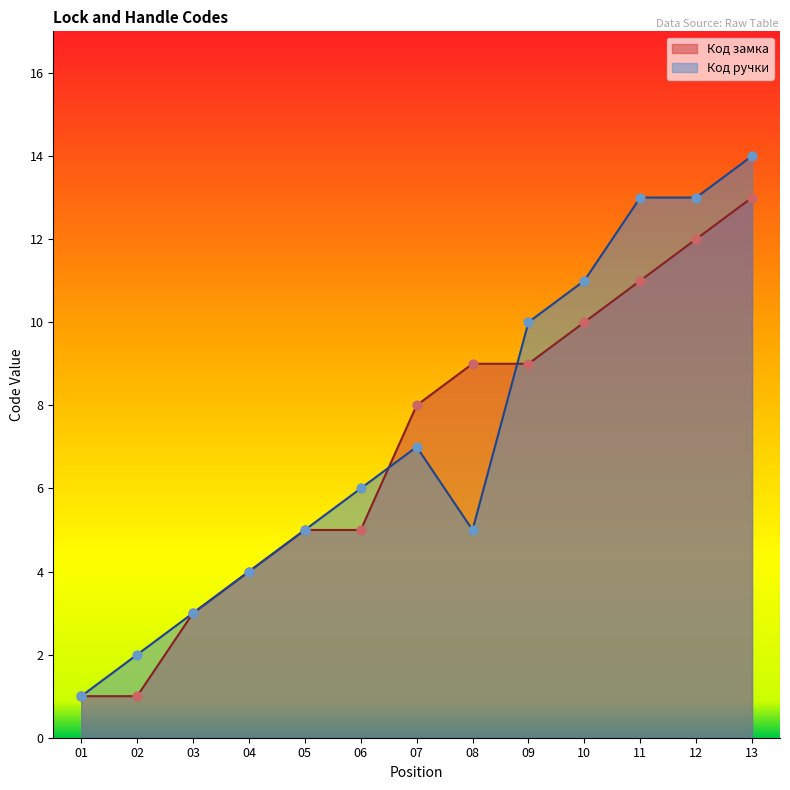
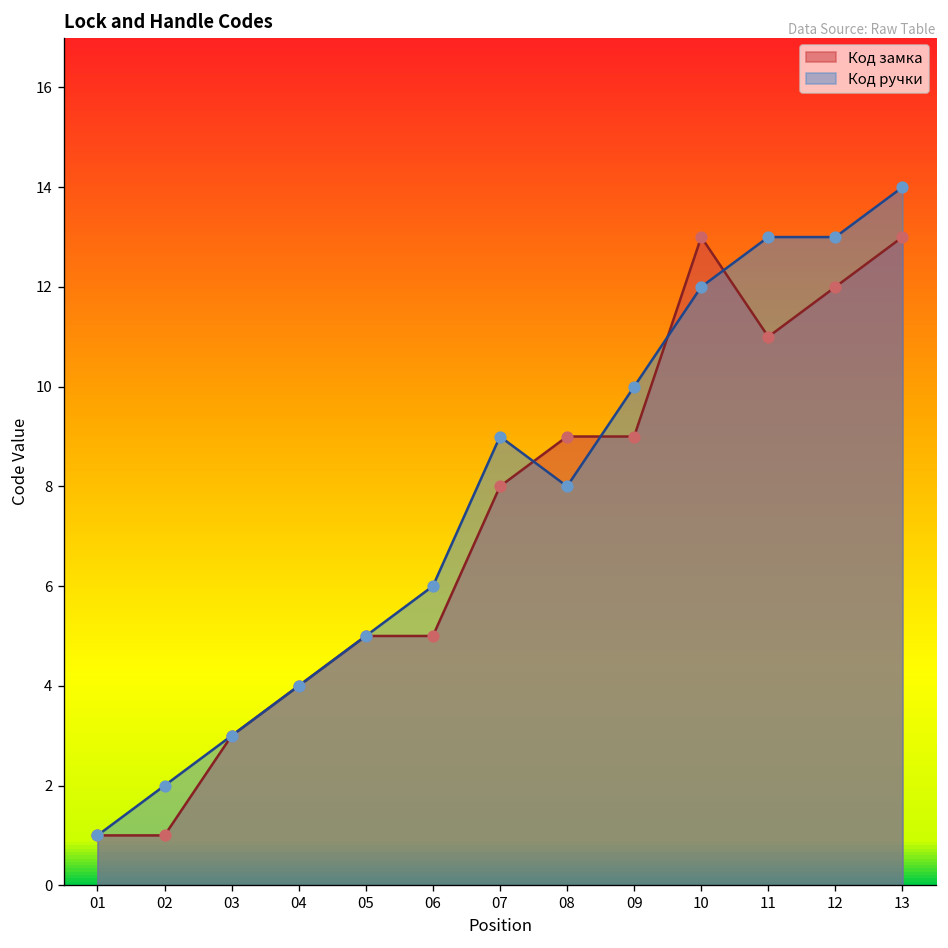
Код ручки, 07: 7 -> 9
Код ручки, 08: 5 -> 8
Код замка, 10: 10 -> 13
Код ручки, 10: 11 -> 12
